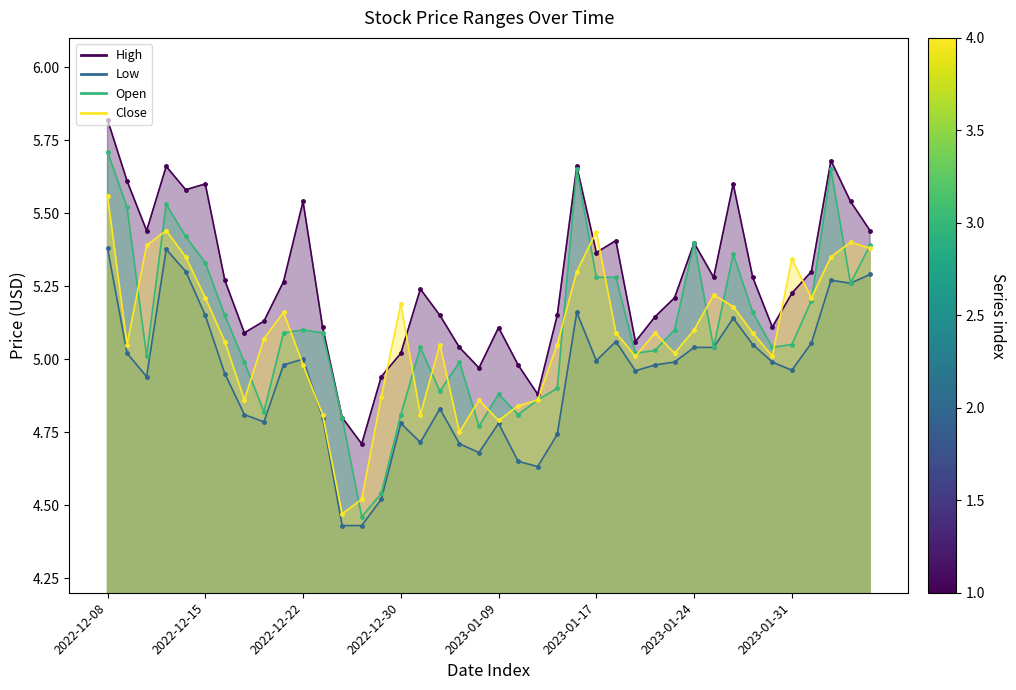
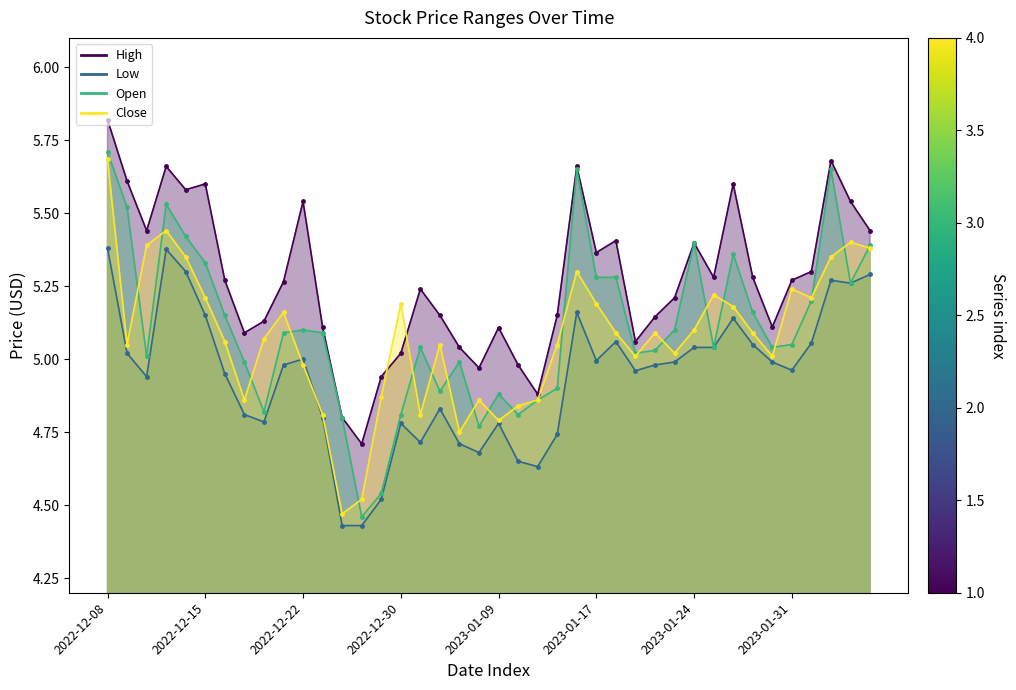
Close, 2022-12-08: 5.56 -> 5.68
Close, 2023-01-17: 5.44 -> 5.19
High, 2023-01-31: 5.23 -> 5.27
Close, 2023-01-31: 5.34 -> 5.24
